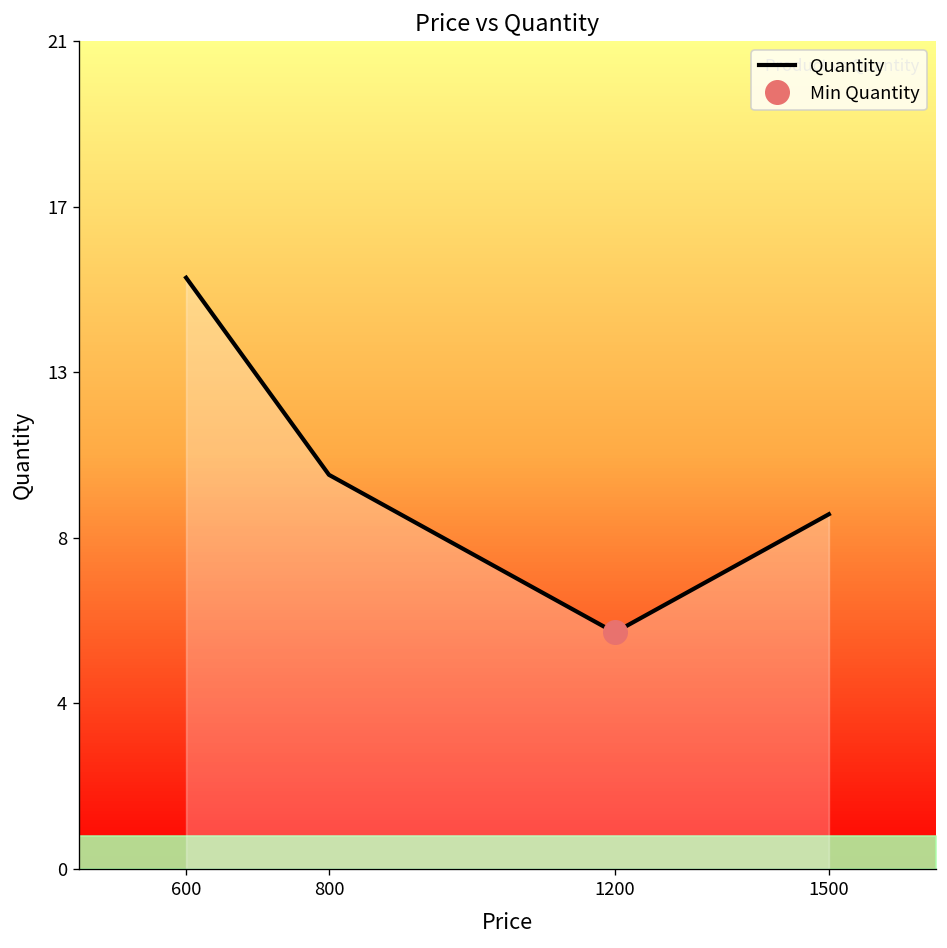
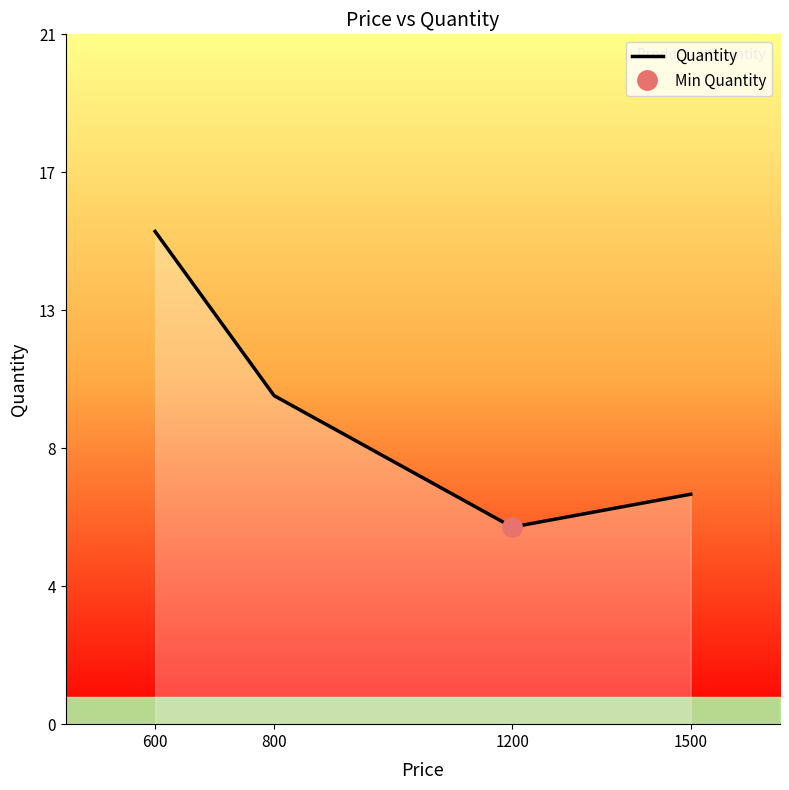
Quantity, 1500: 9 -> 7
